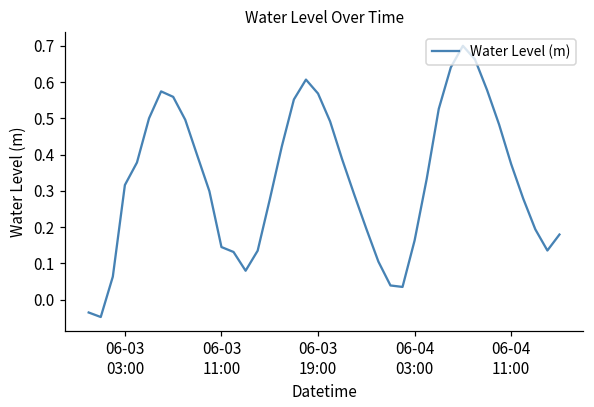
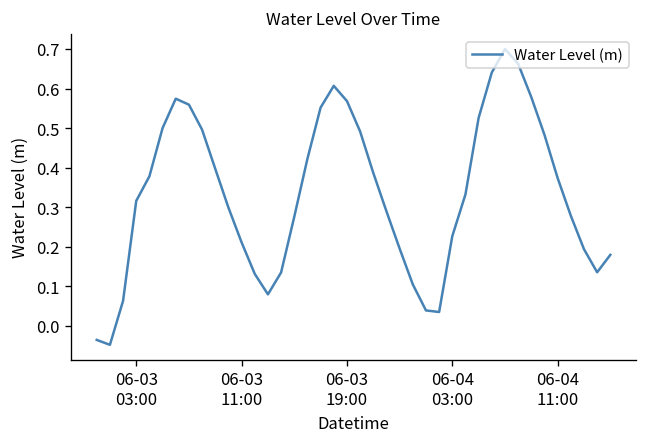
06-03 11:00: 0.15 -> 0.21
06-04 03:00: 0.16 -> 0.23
